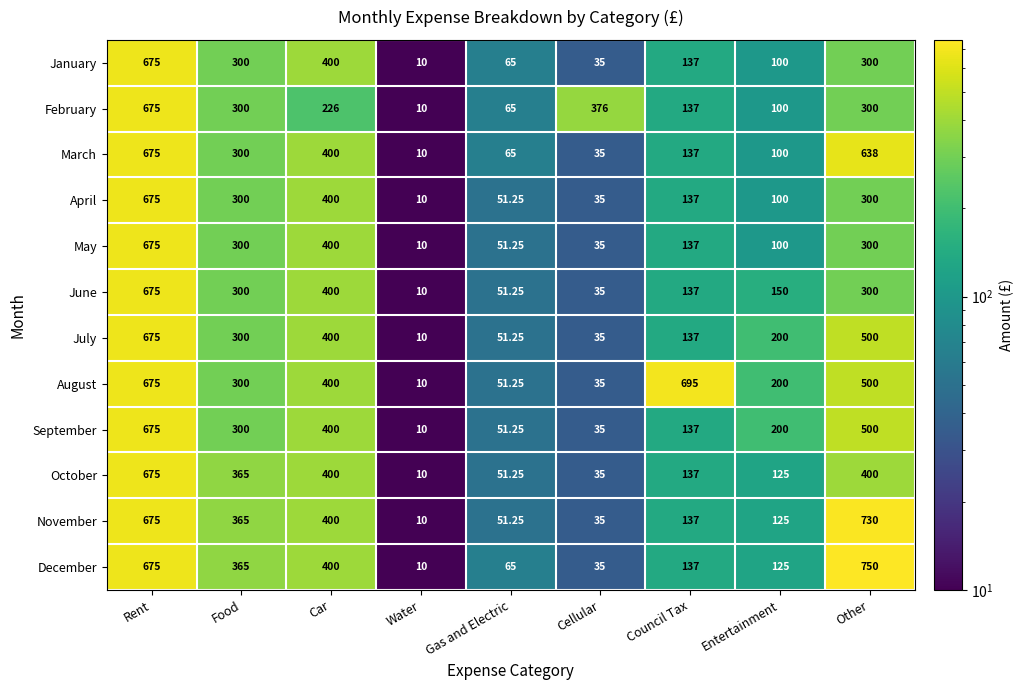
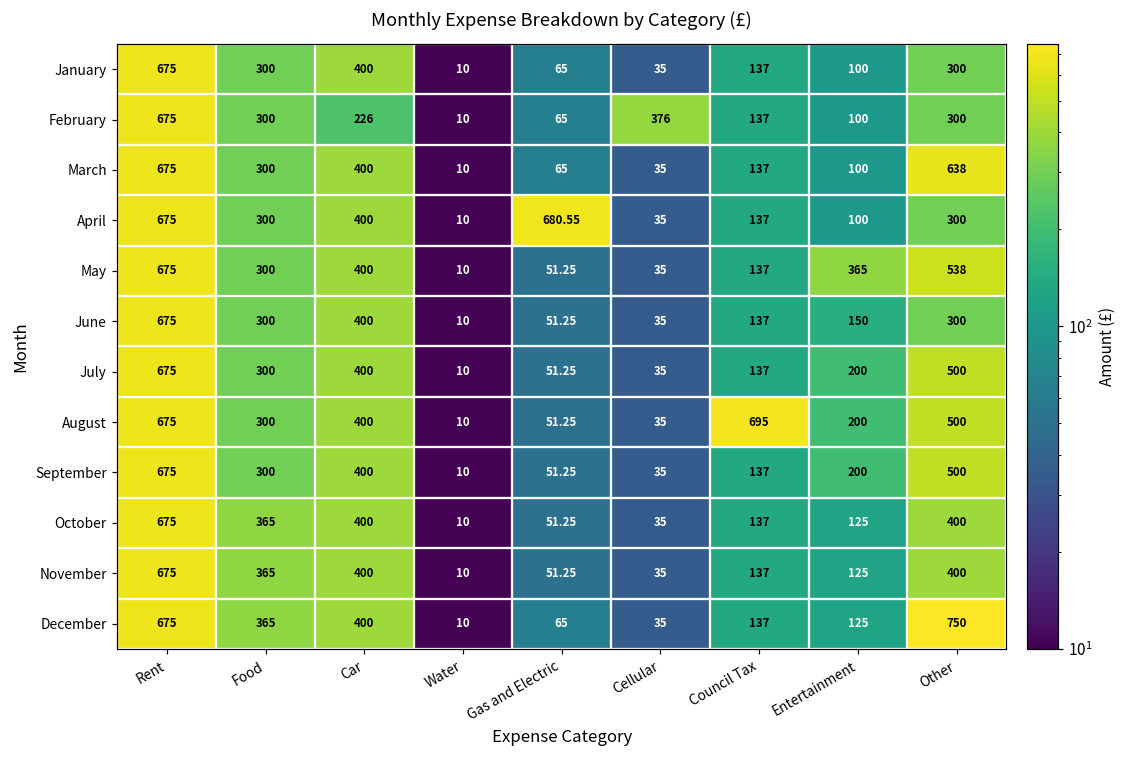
April, Gas and Electric: 51.25 -> 680.55
May, Entertainment: 100 -> 365
May, Other: 300 -> 538
November, Other: 730 -> 400
